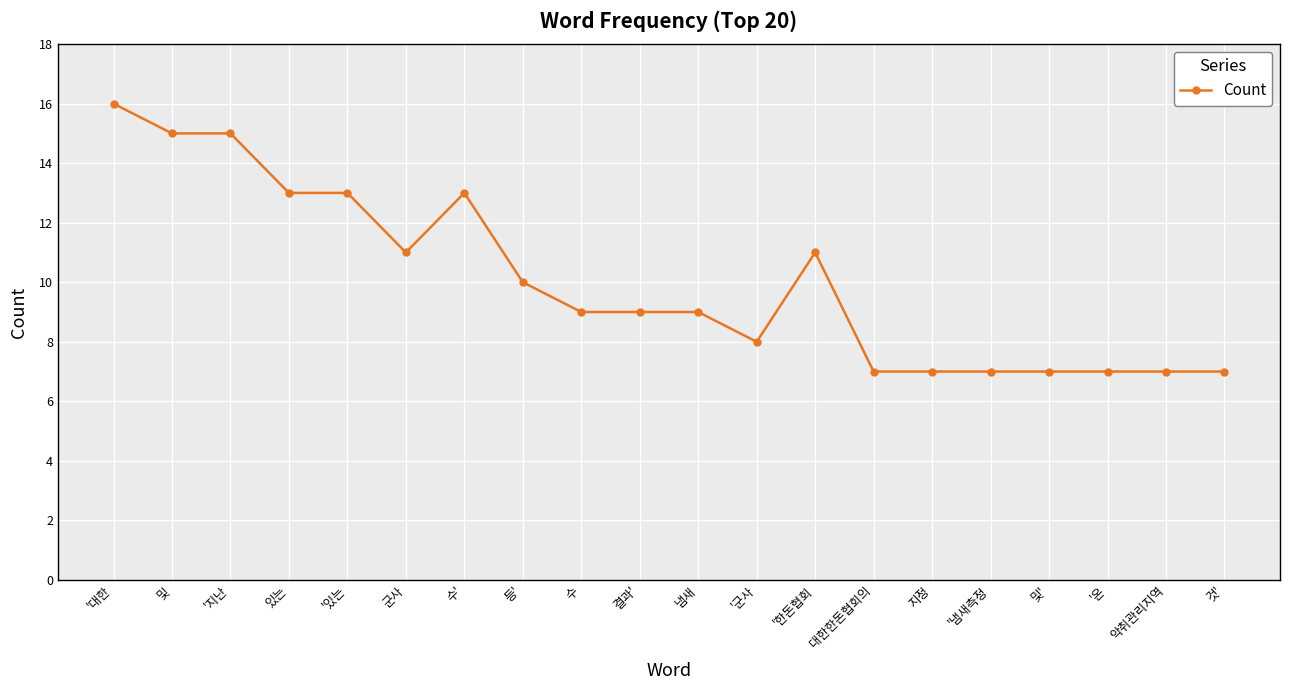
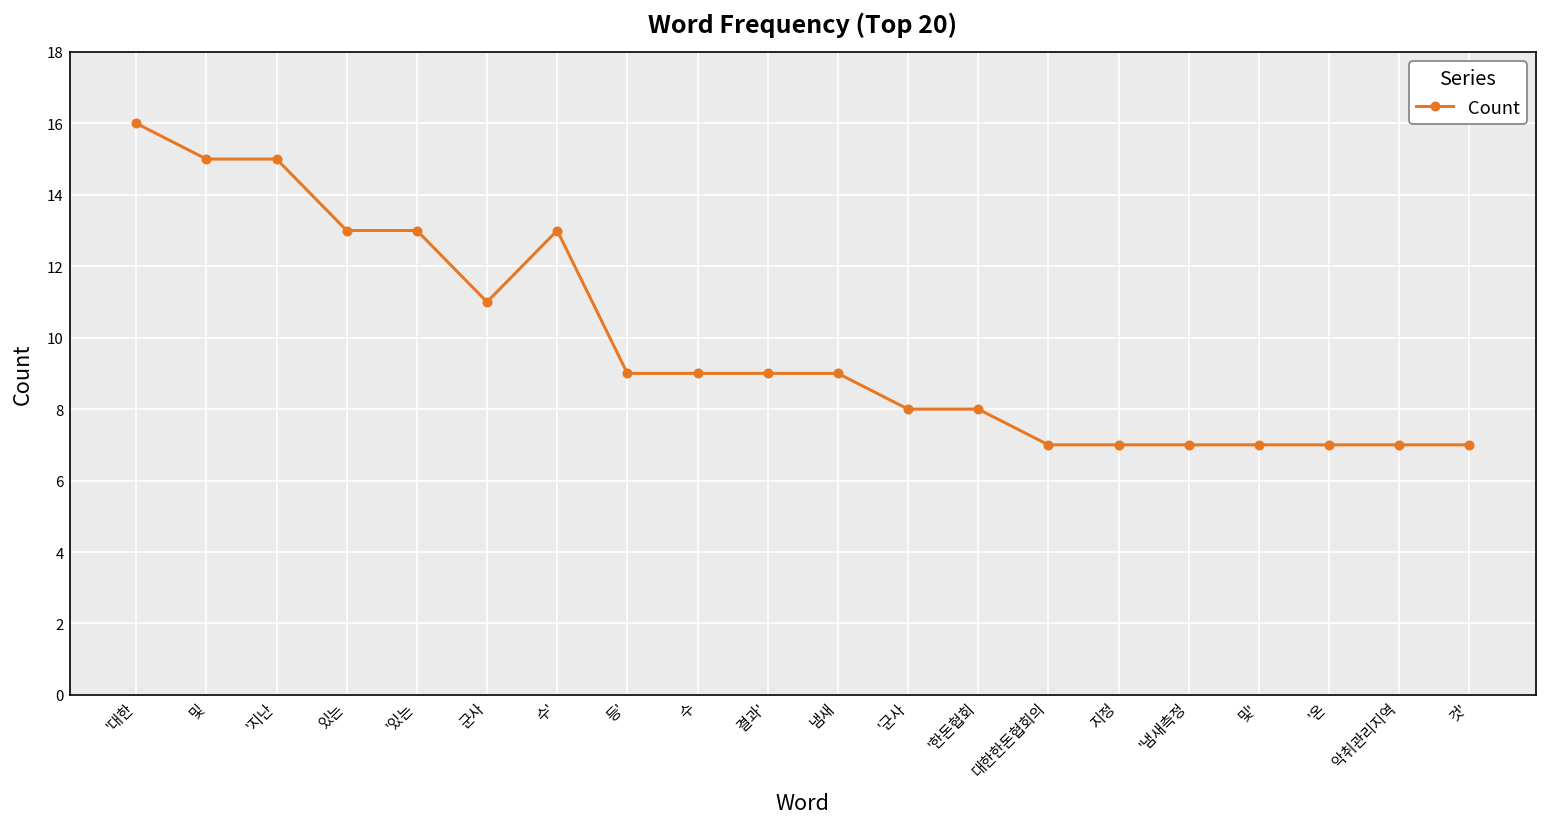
등': 10 -> 9
'한돈협회: 11 -> 8
